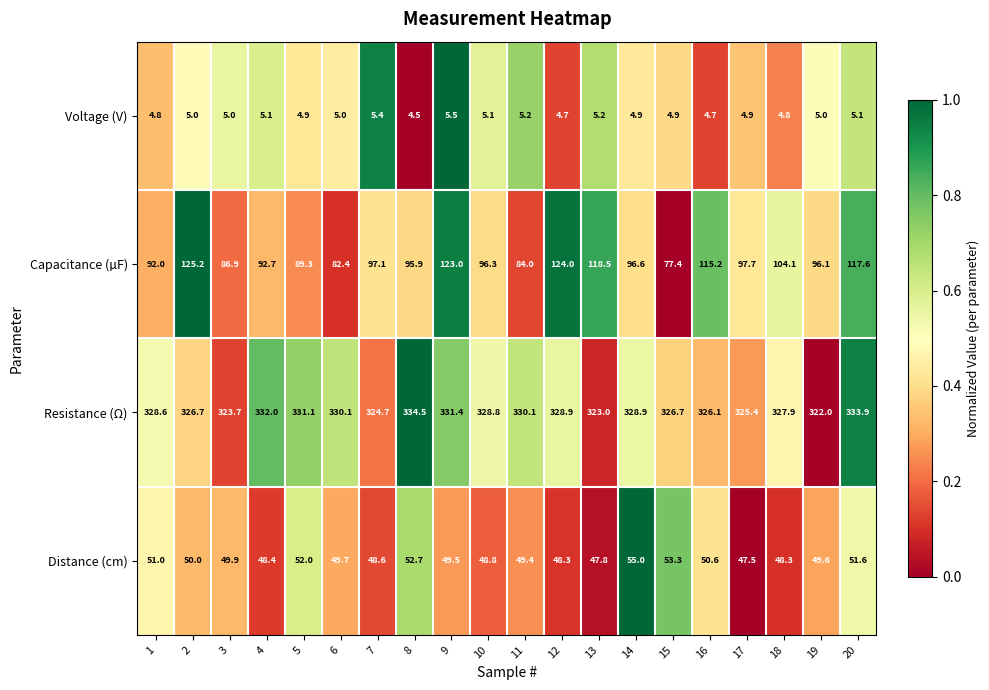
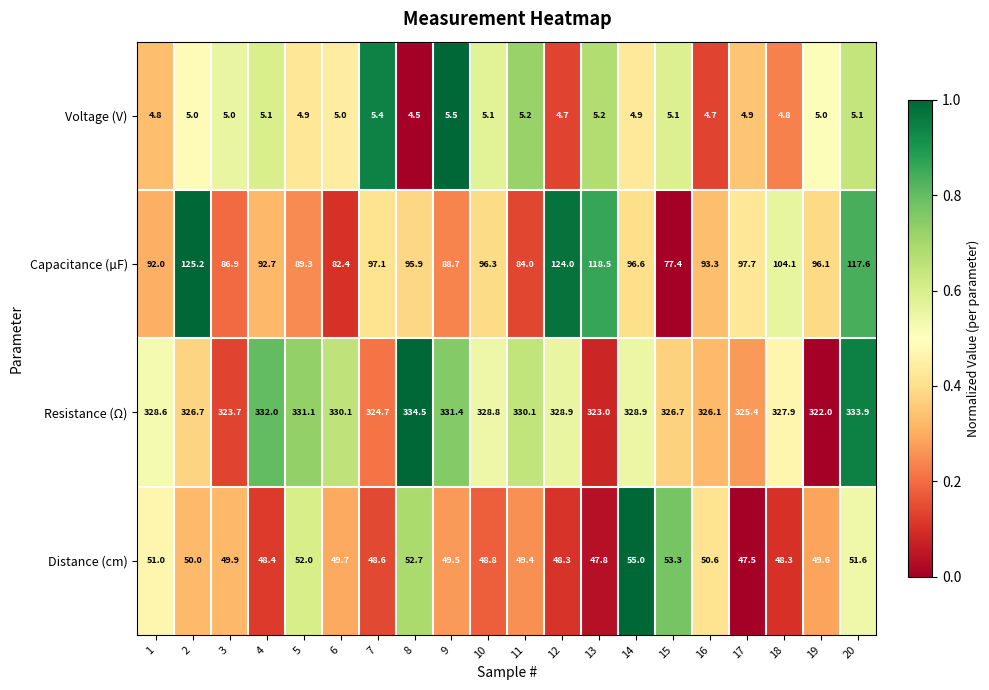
Voltage (V), 15: 4.9 -> 5.1
Capacitance (µF), 9: 123.0 -> 88.7
Capacitance (µF), 16: 115.2 -> 93.3
